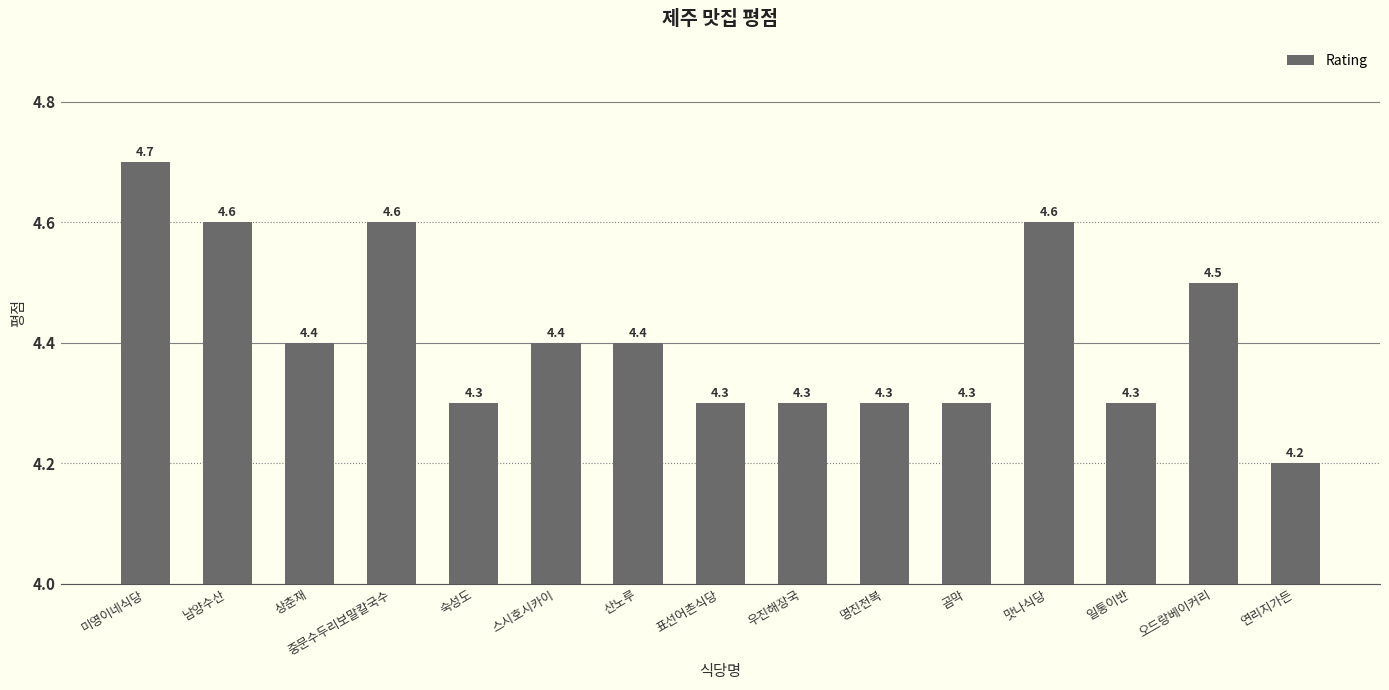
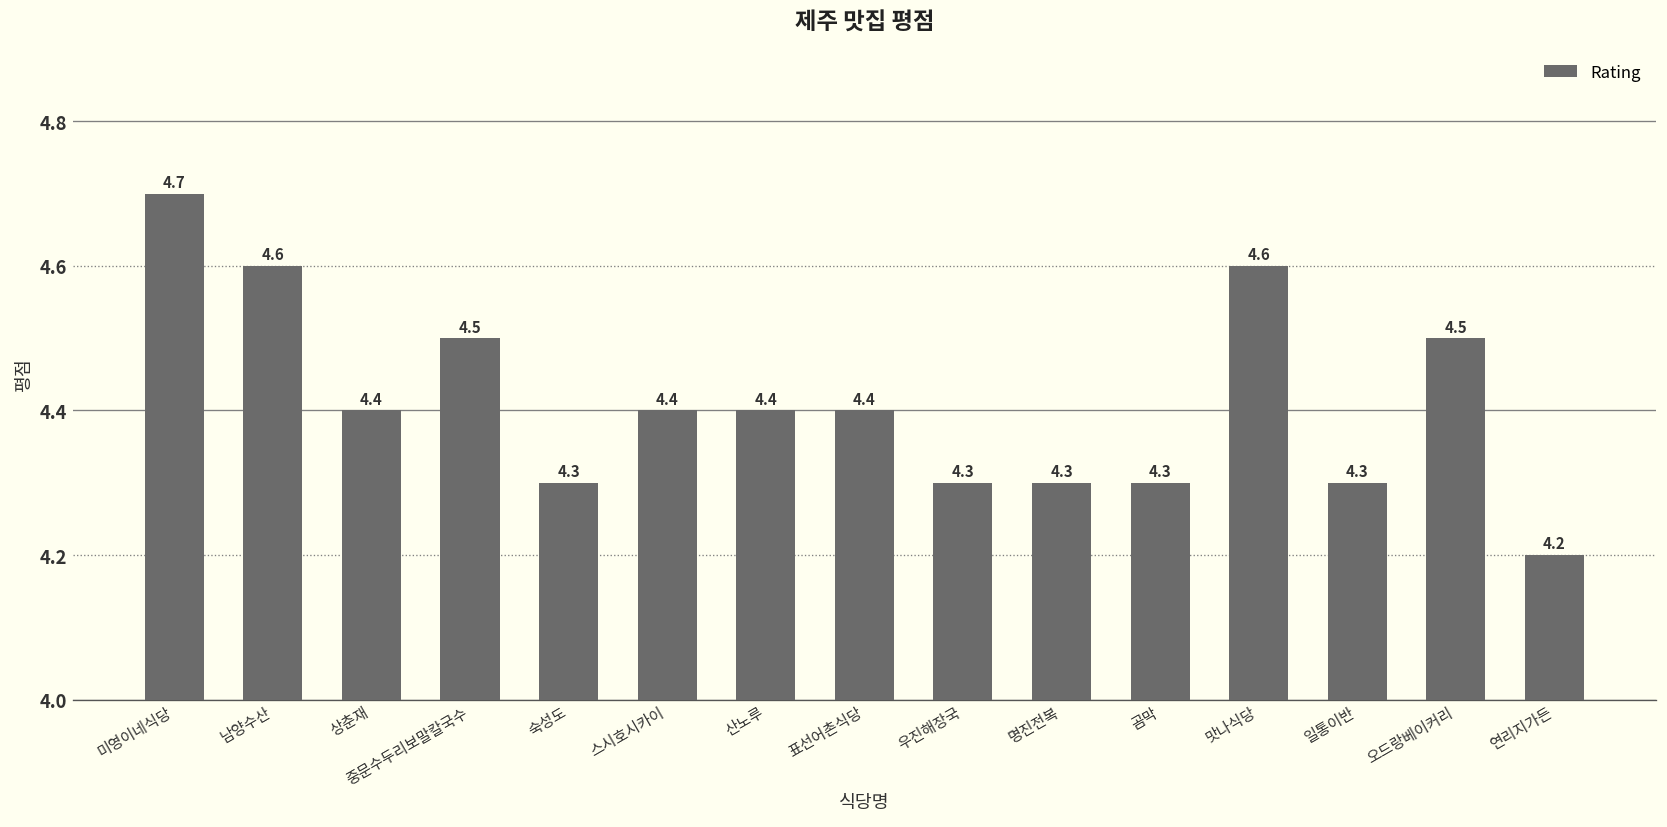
중문수두리보말칼국수: 4.6 -> 4.5
표선어촌식당: 4.3 -> 4.4
